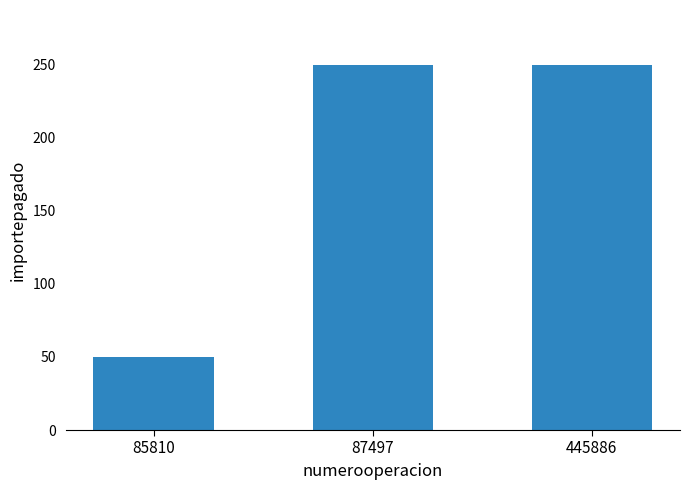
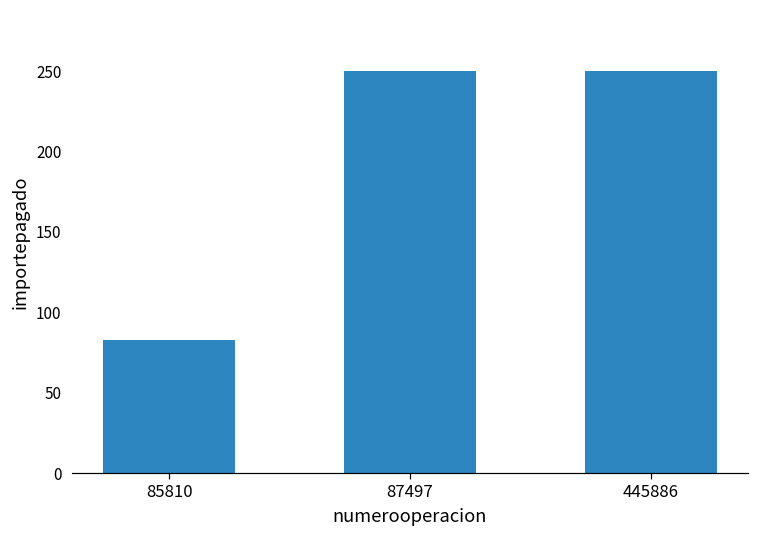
85810: 50 -> 83
